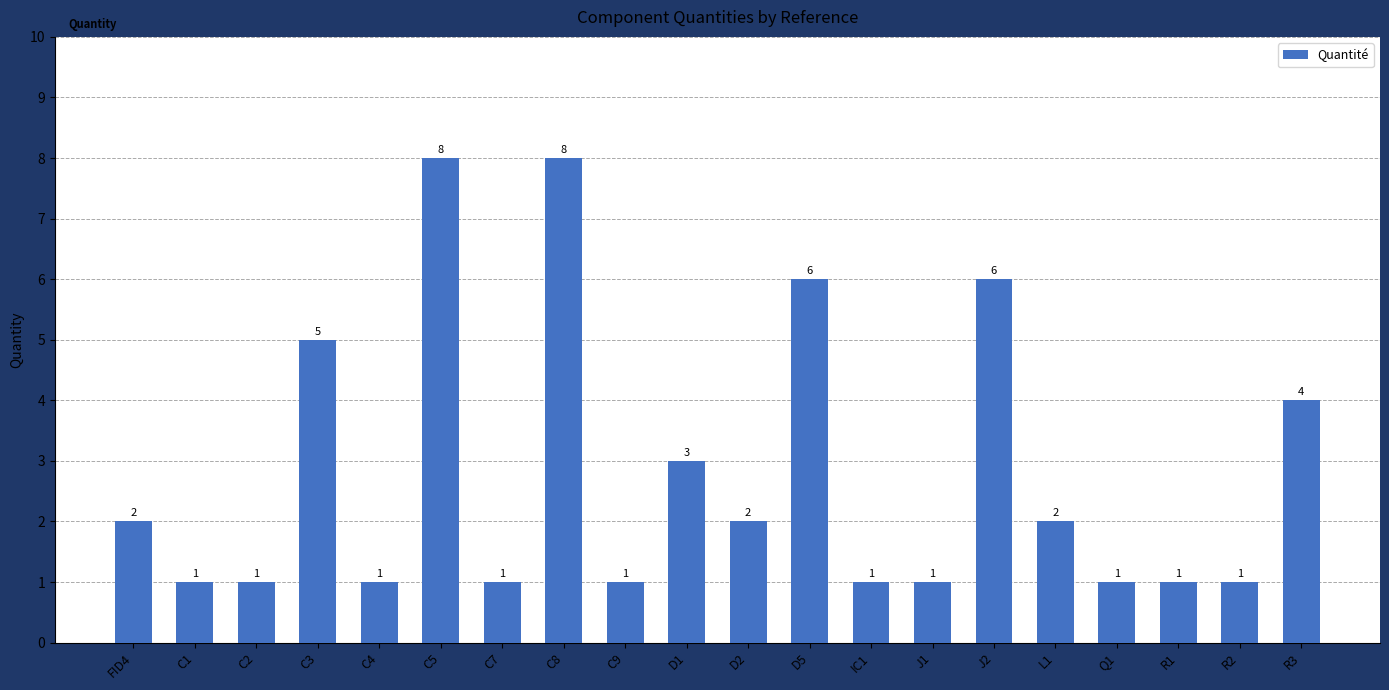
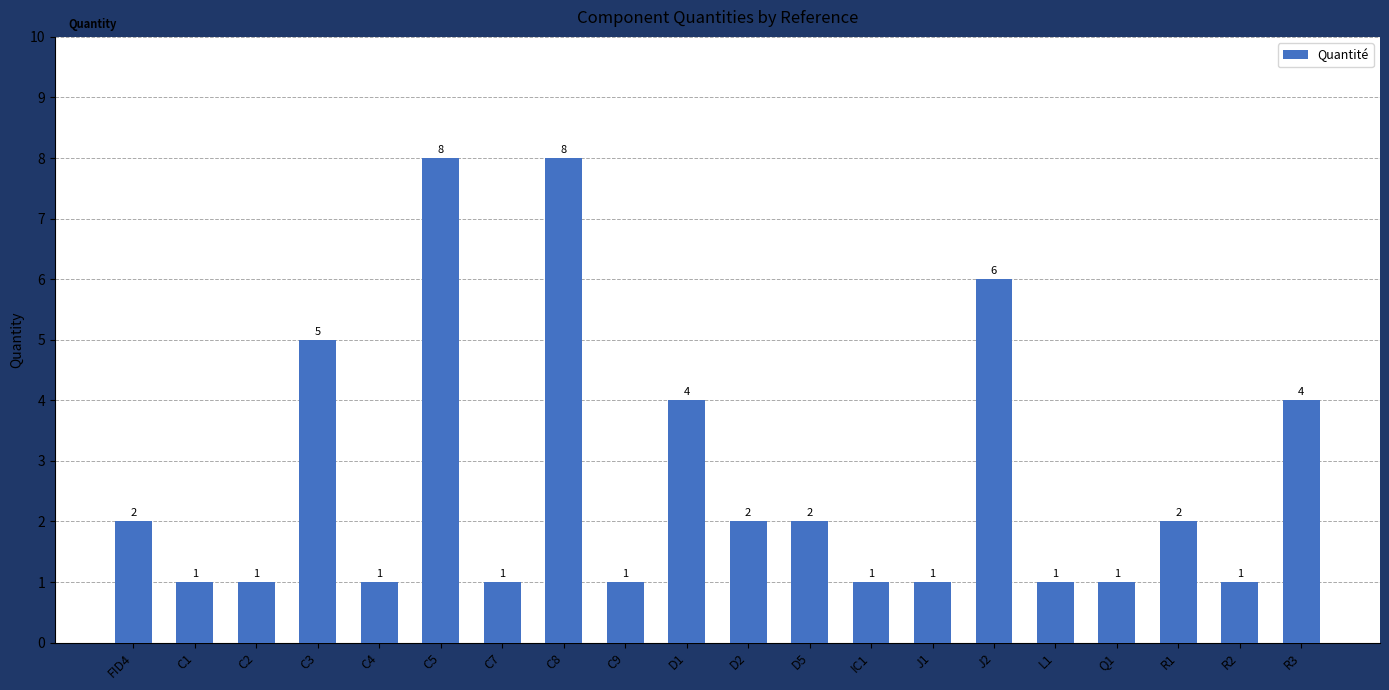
D1: 3 -> 4
D5: 6 -> 2
L1: 2 -> 1
R1: 1 -> 2
